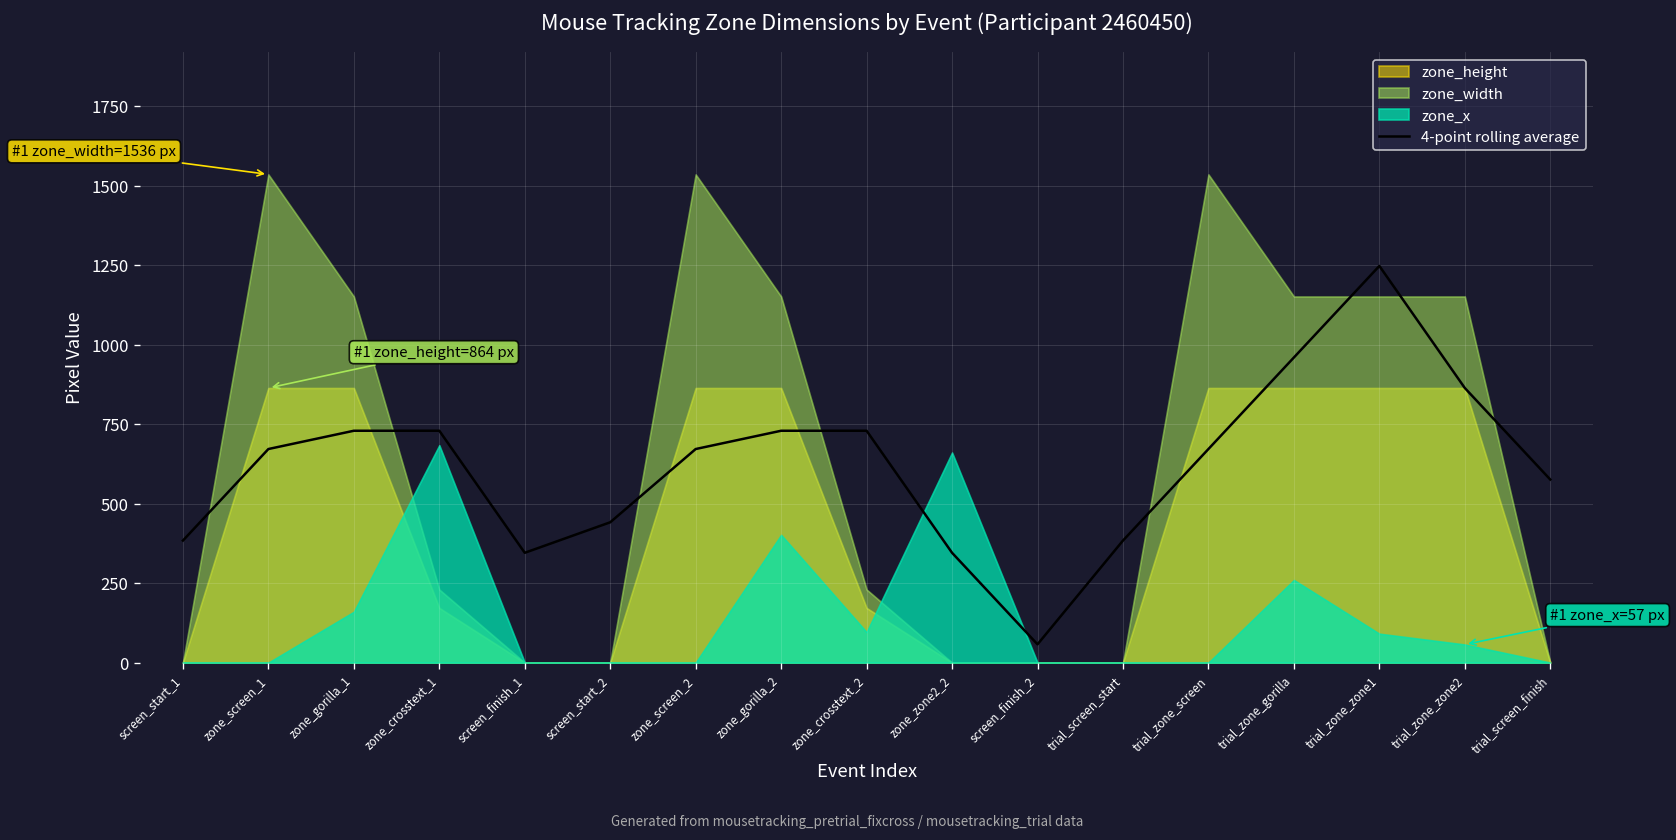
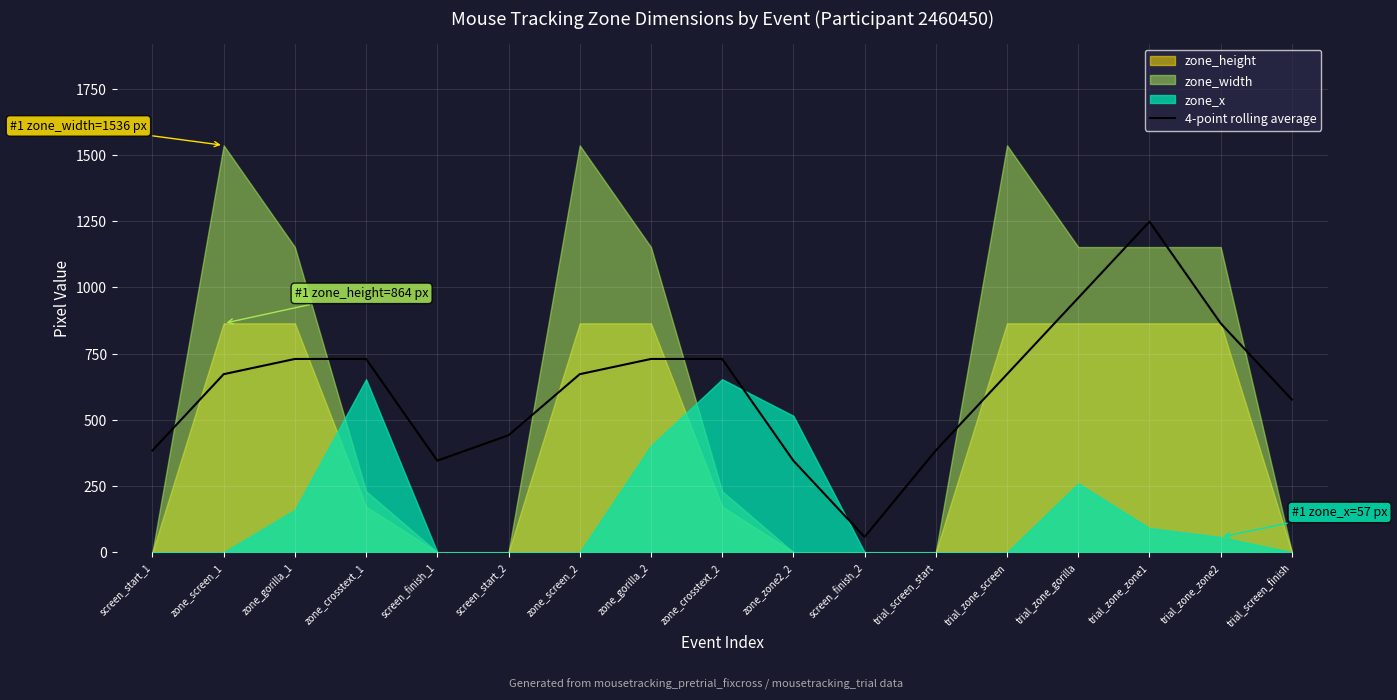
zone_x, zone_crosstext_1: 680 -> 650
zone_x, zone_crosstext_2: 100 -> 650
zone_x, zone_zone2_2: 660 -> 520
